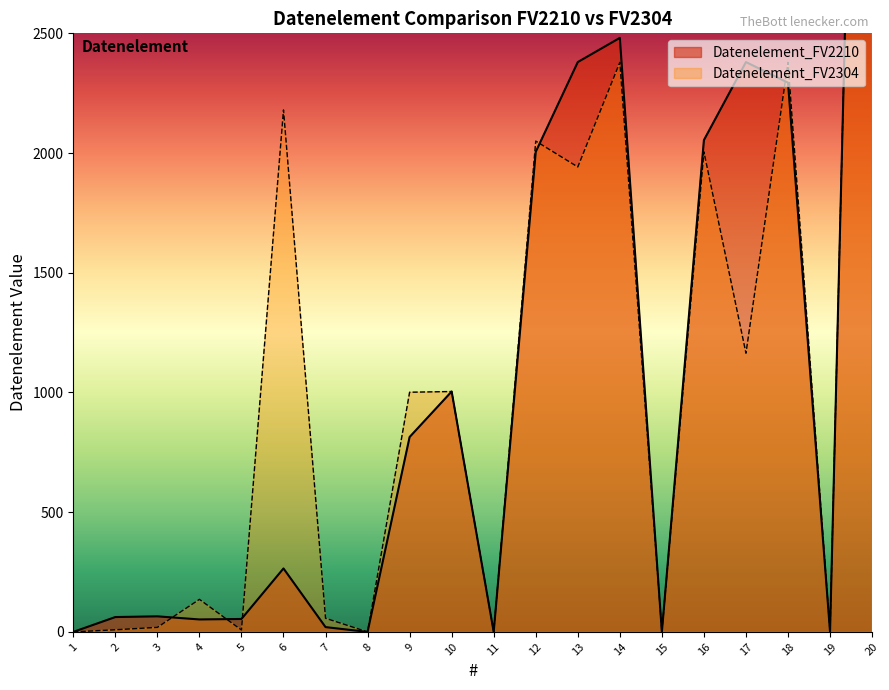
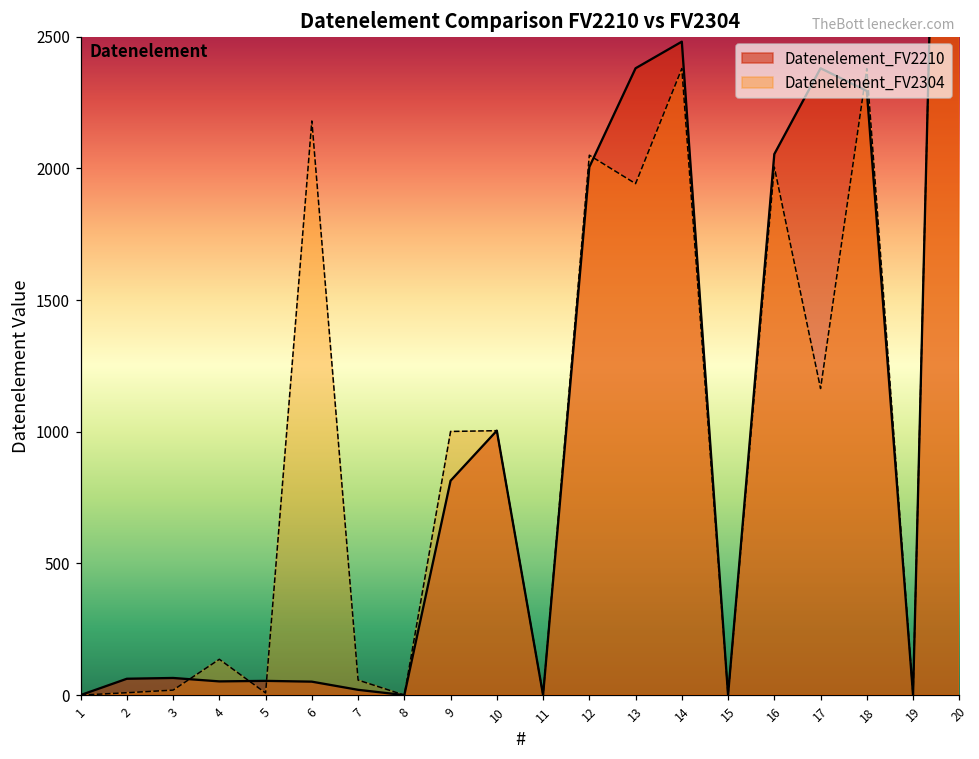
Datenelement_FV2210, 6: 270 -> 50
